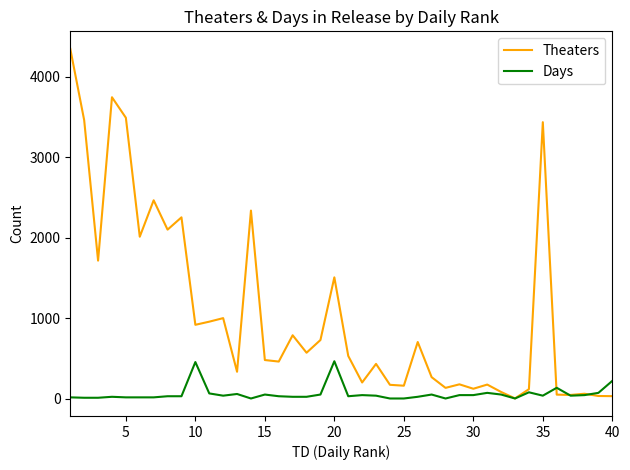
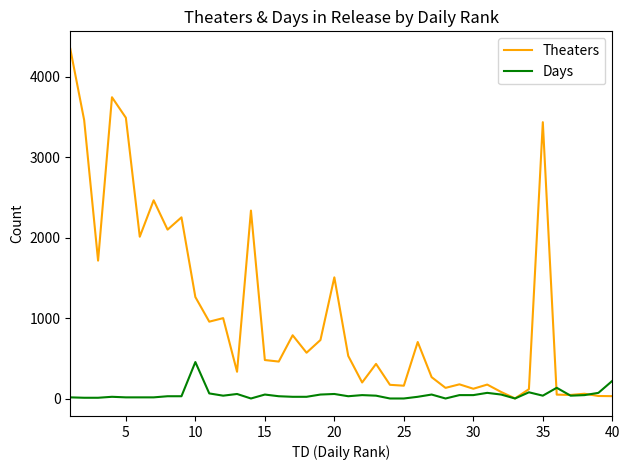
Theaters, 10: 900 -> 1300
Days, 20: 500 -> 100
